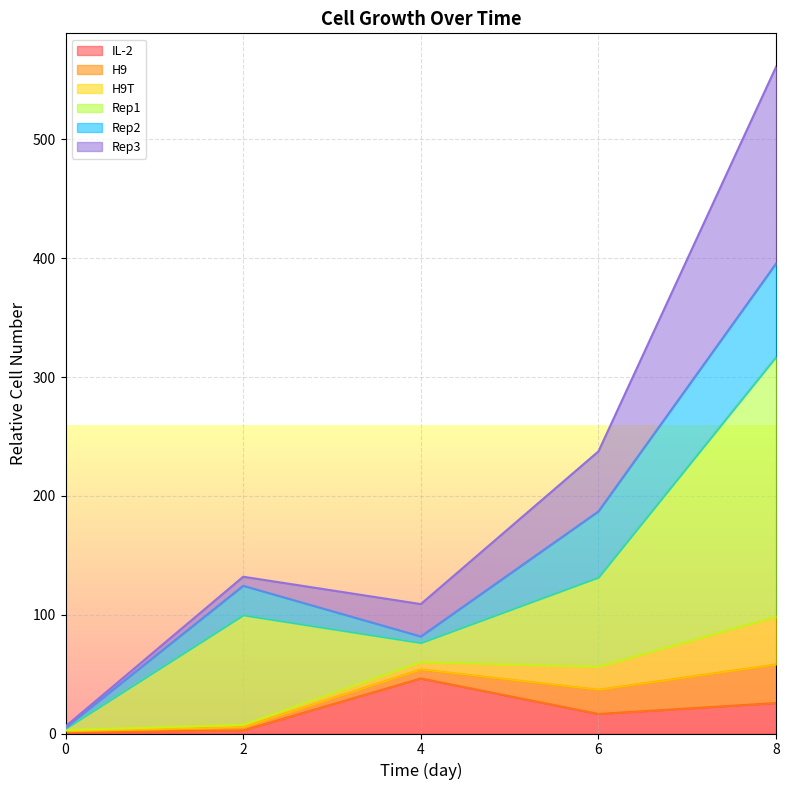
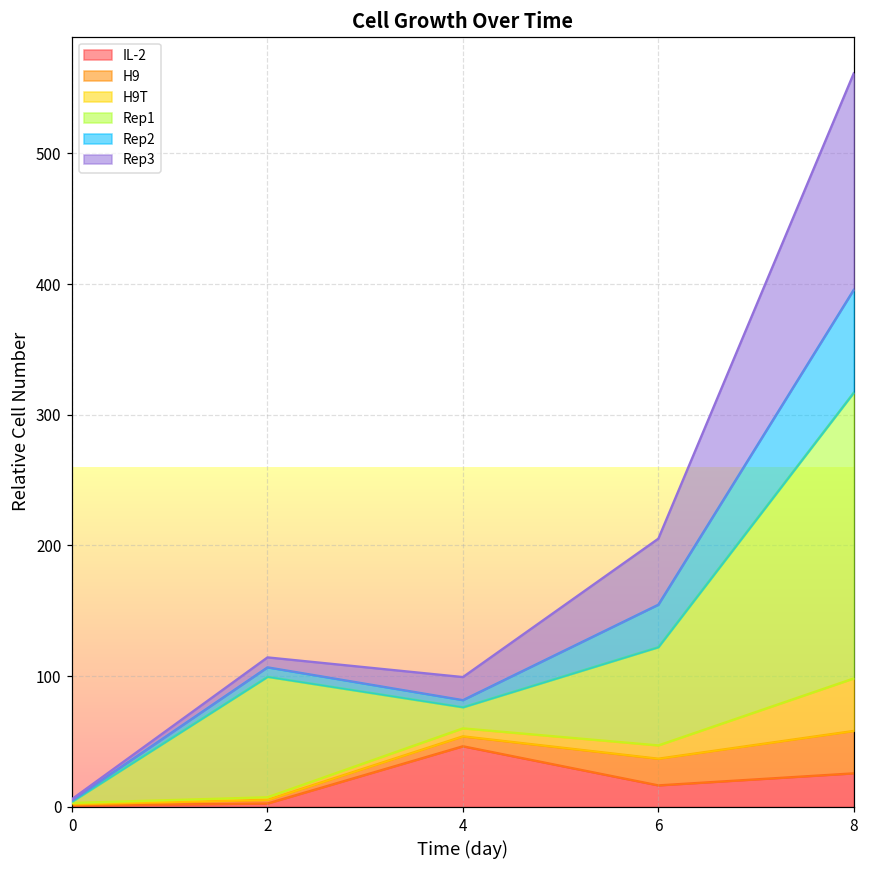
Rep2, 2: 25 -> 7
Rep3, 4: 27 -> 18
H9T, 6: 19 -> 10
Rep2, 6: 56 -> 33
